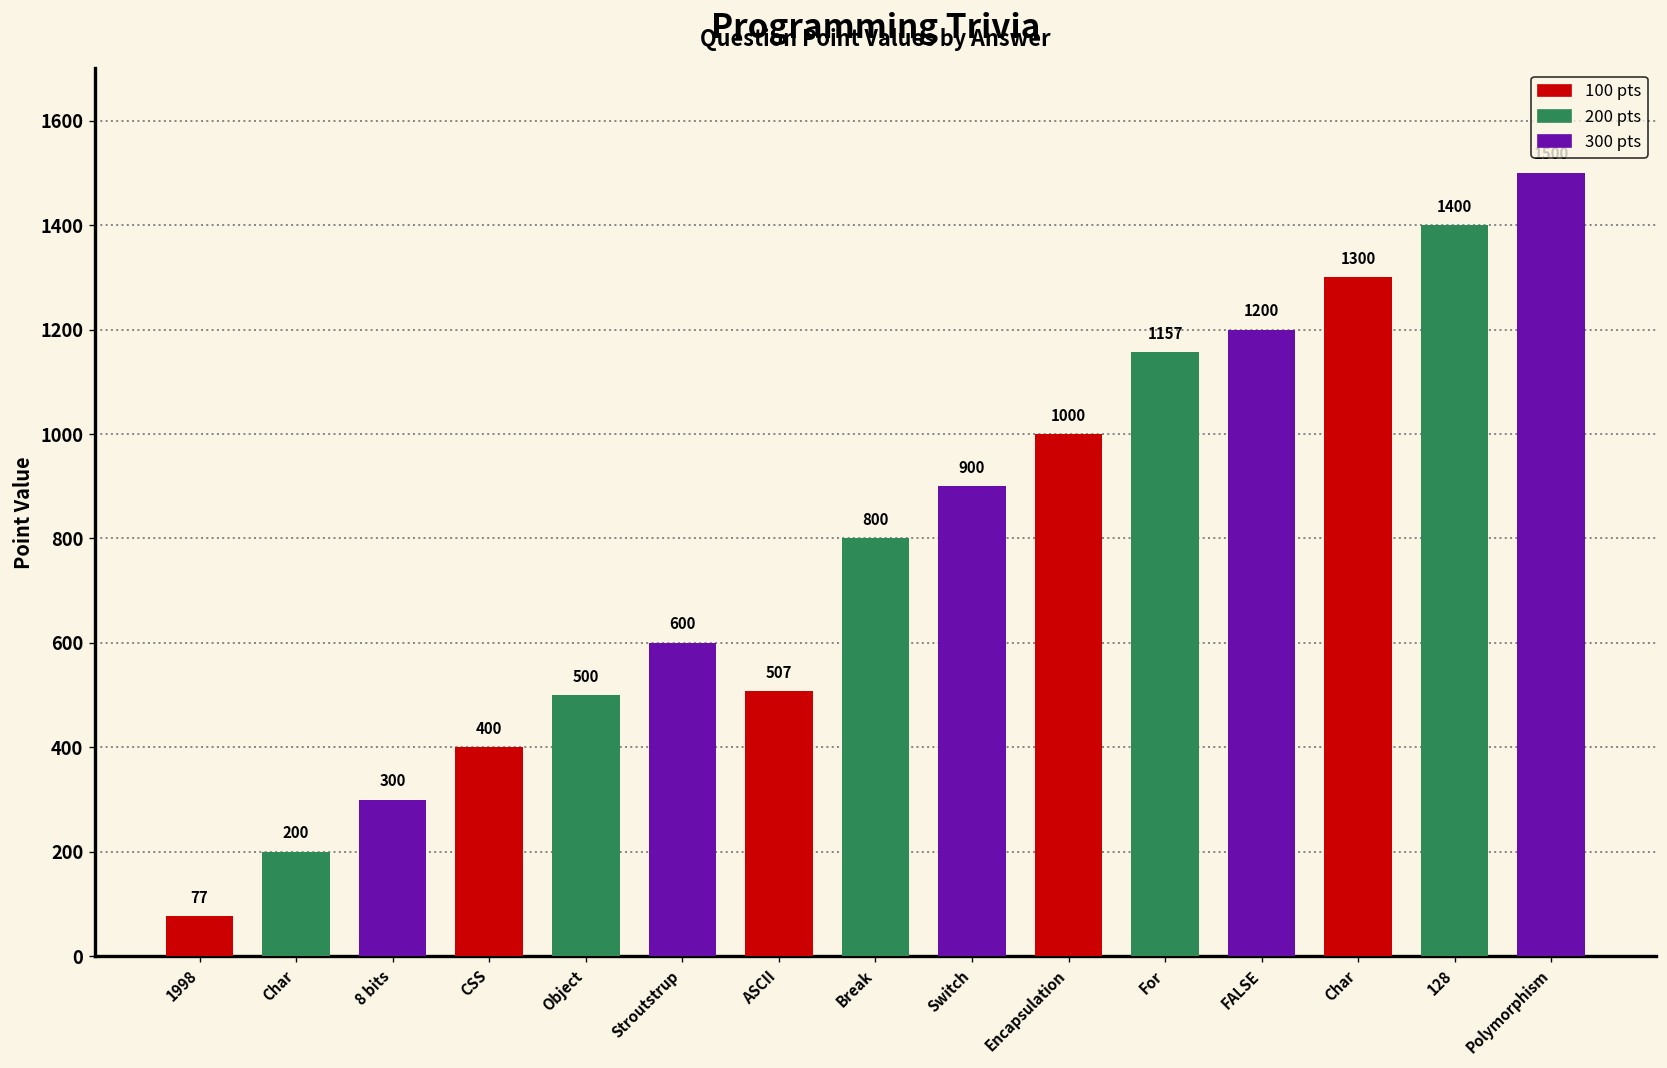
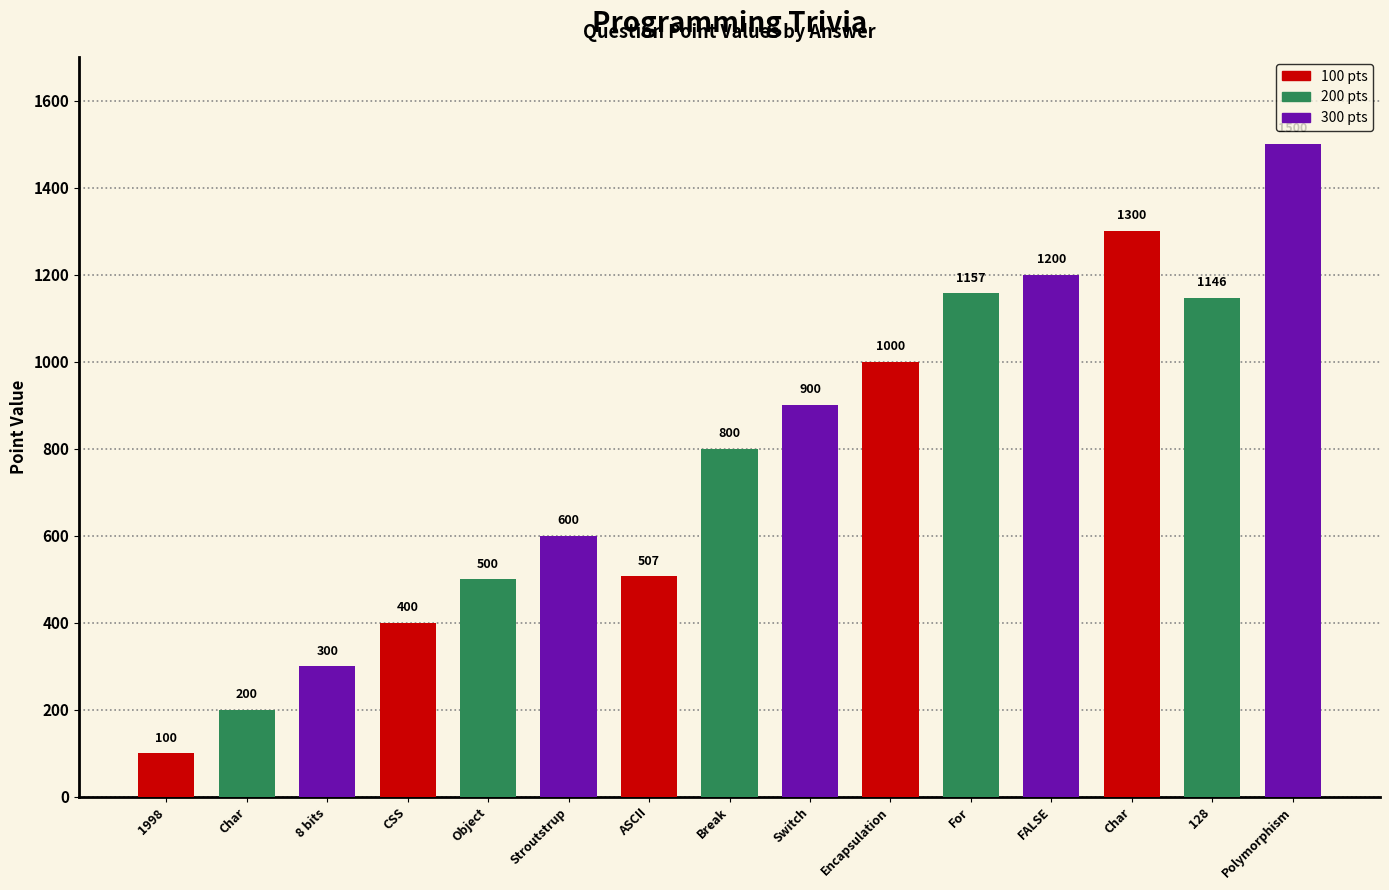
1998: 77 -> 100
128: 1400 -> 1146
